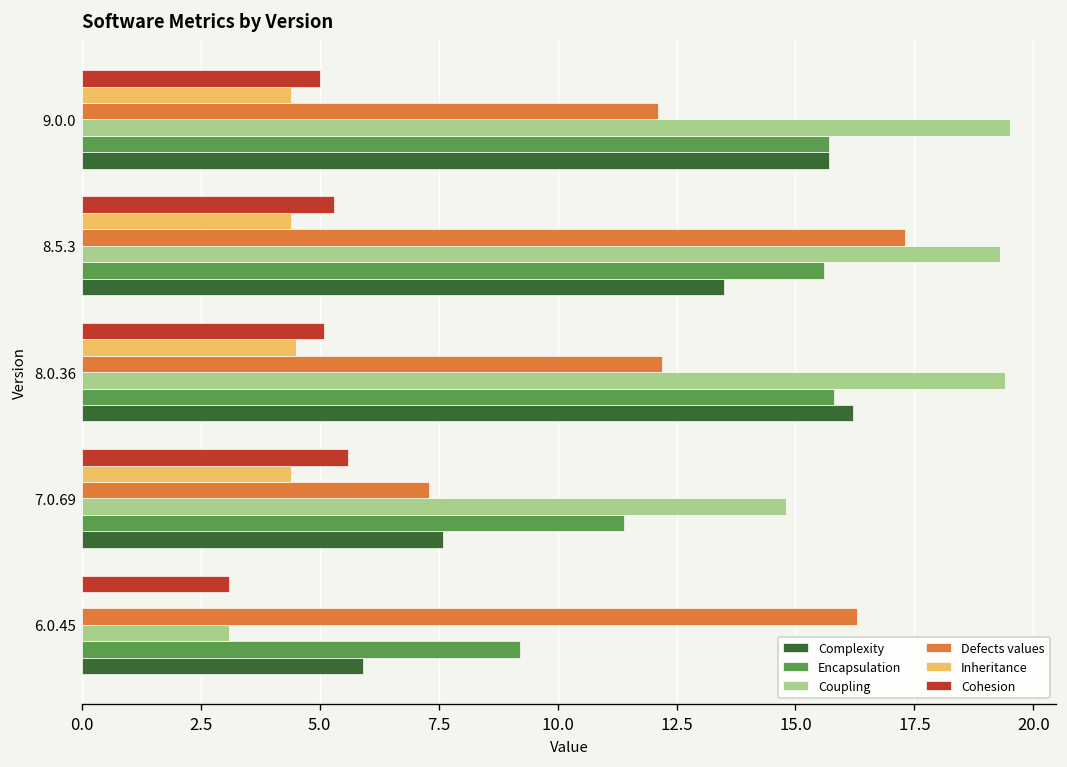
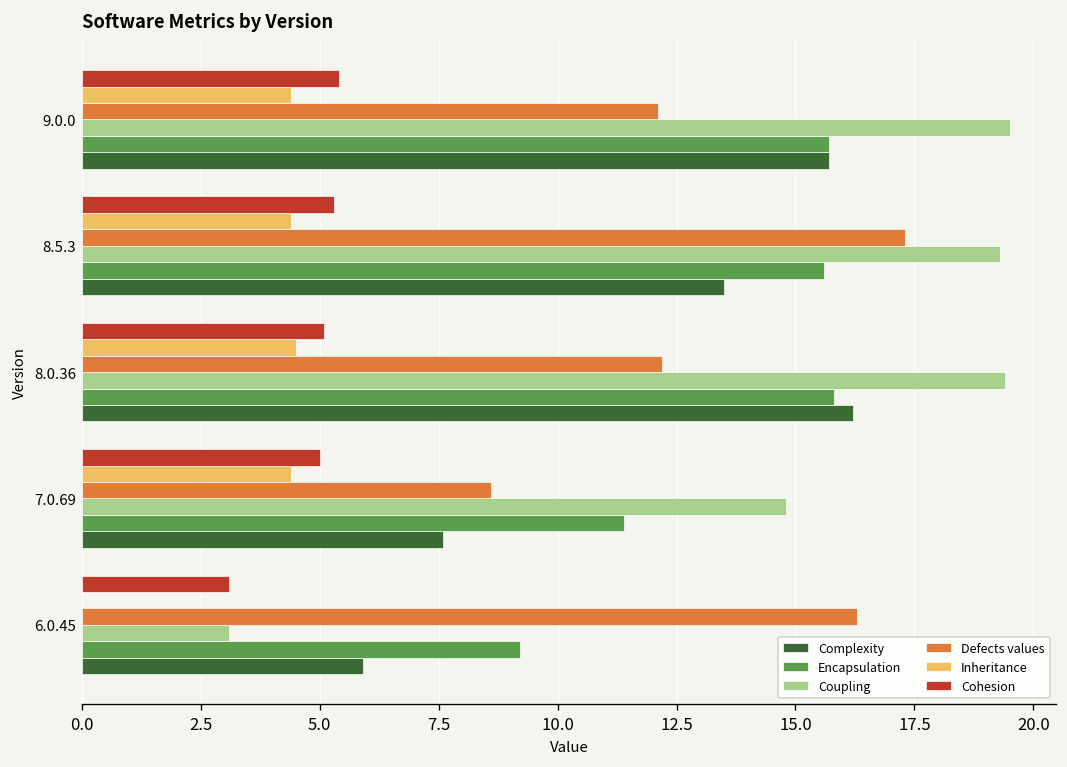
Cohesion, 9.0.0: 5.0 -> 5.4
Cohesion, 7.0.69: 5.6 -> 5.0
Defects values, 7.0.69: 7.3 -> 8.6
